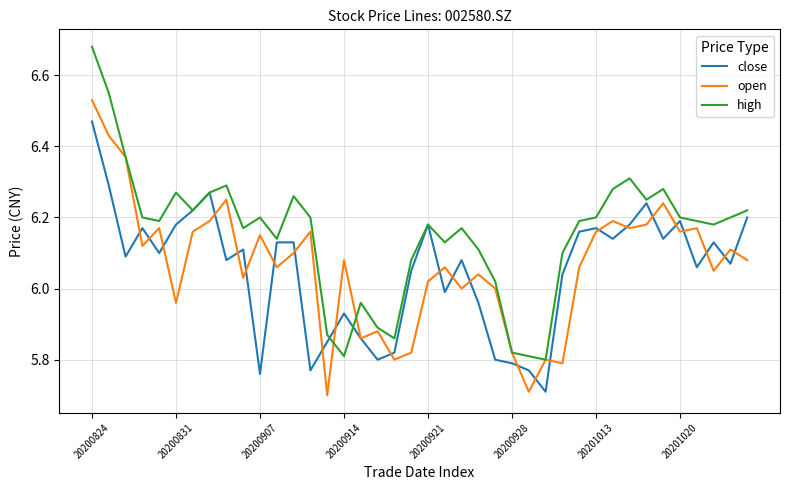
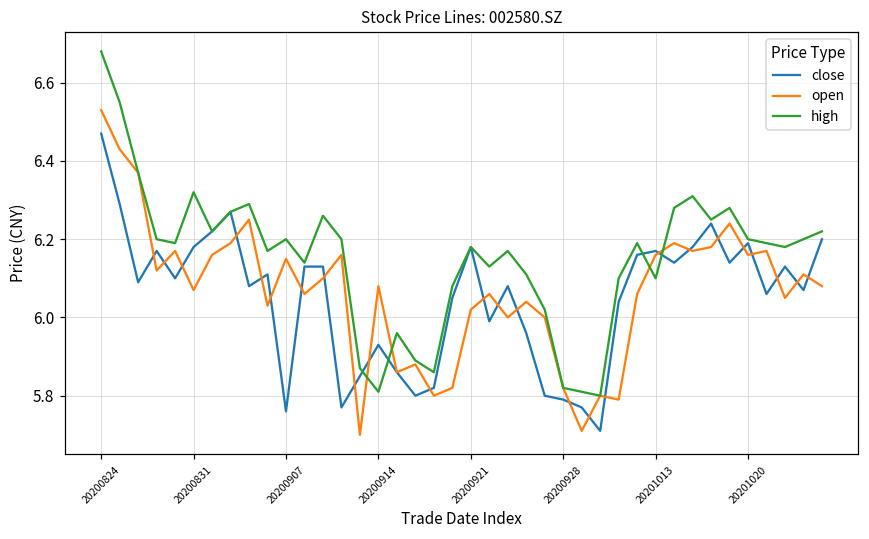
open, 20200831: 5.96 -> 6.07
high, 20200831: 6.27 -> 6.32
high, 20201013: 6.2 -> 6.1
